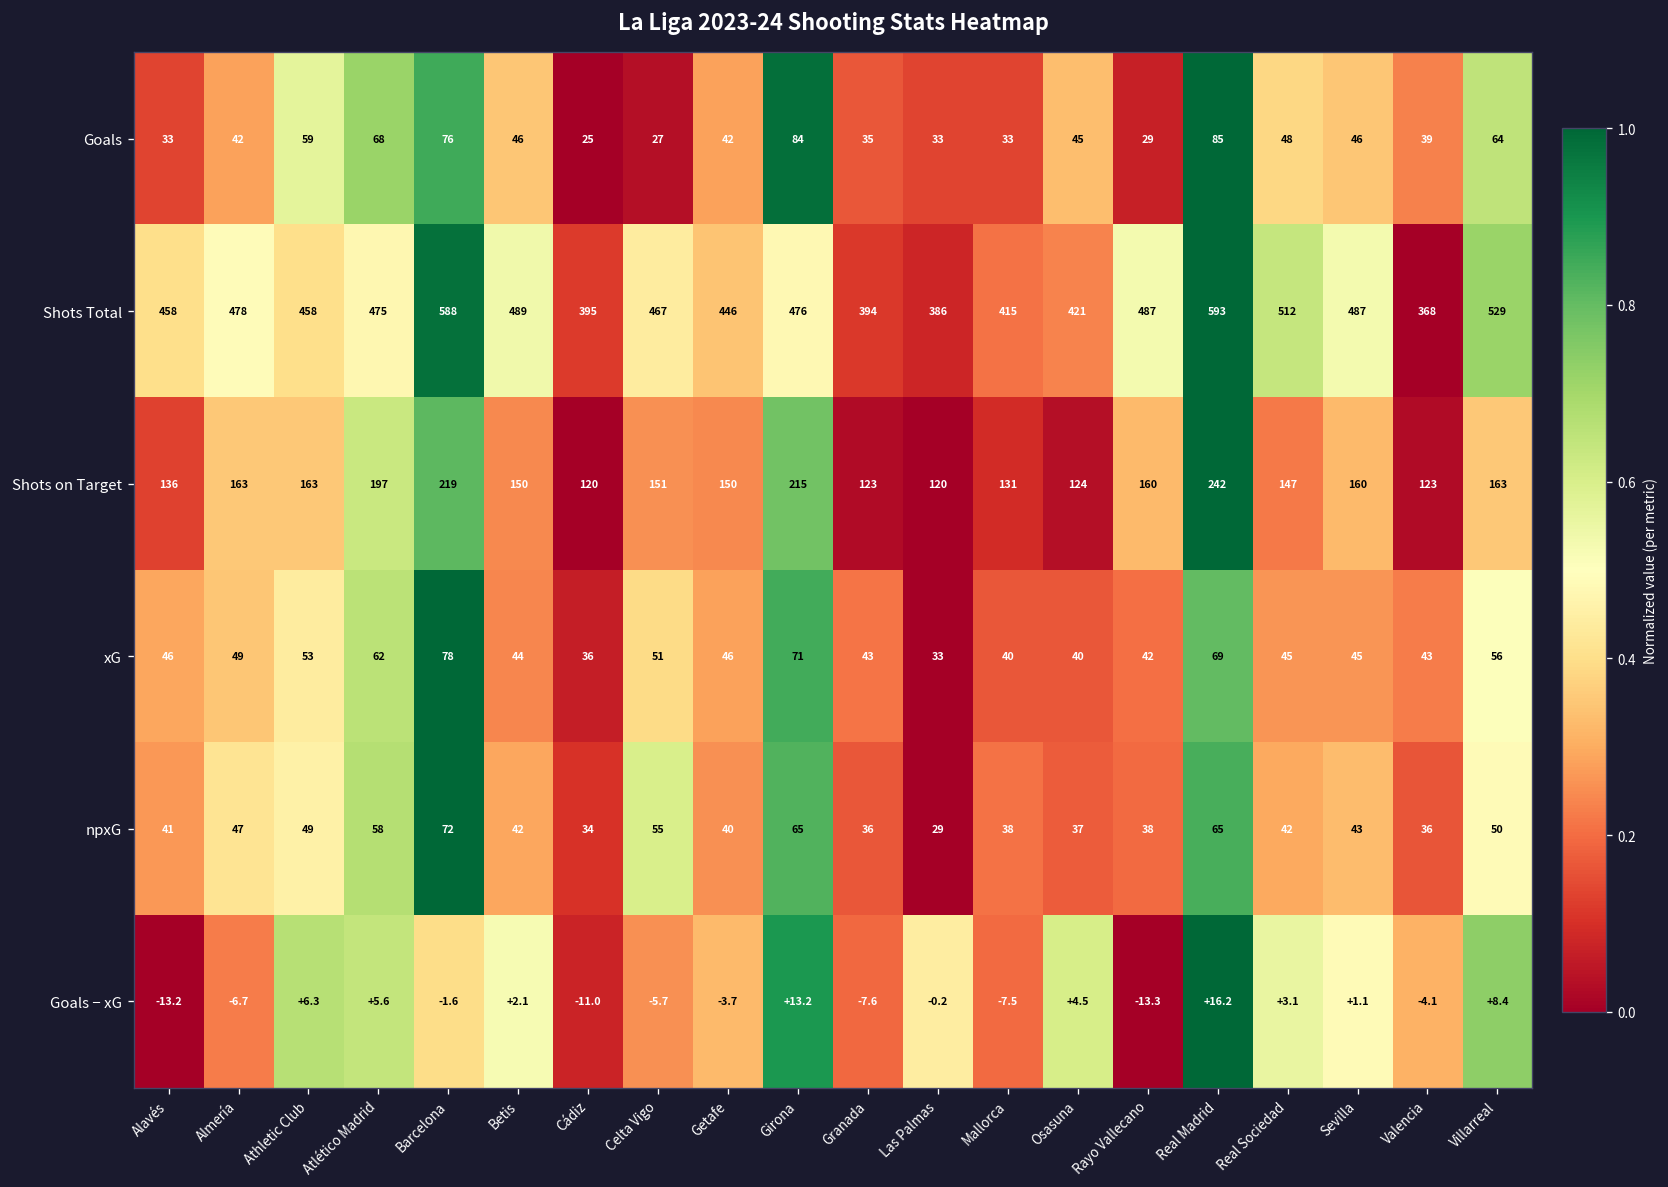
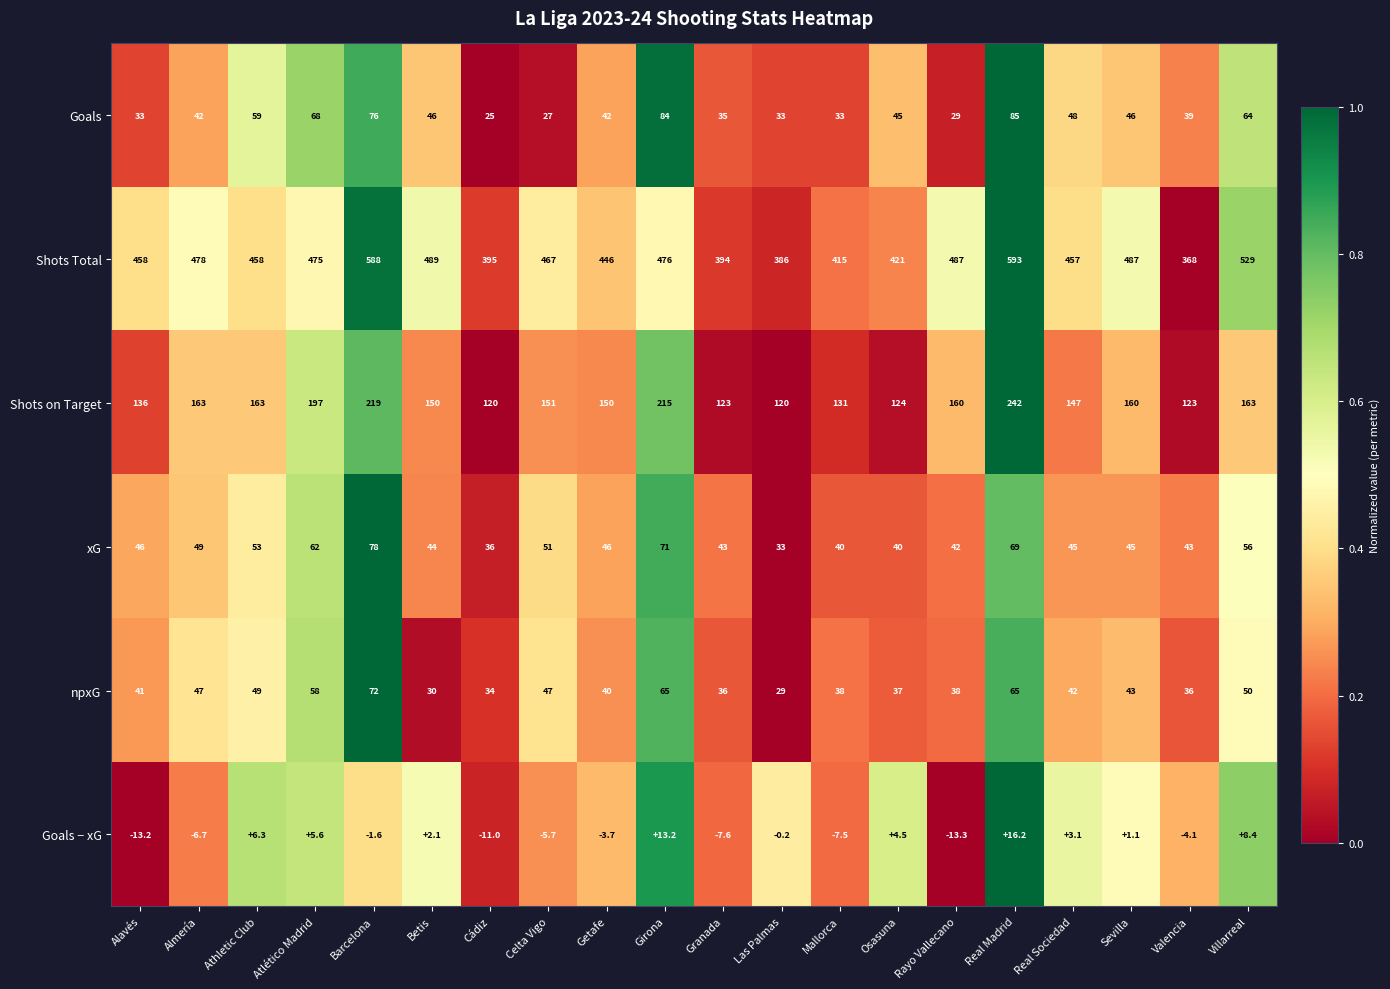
Shots Total, Real Sociedad: 512 -> 457
npxG, Betis: 42 -> 30
npxG, Celta Vigo: 55 -> 47
